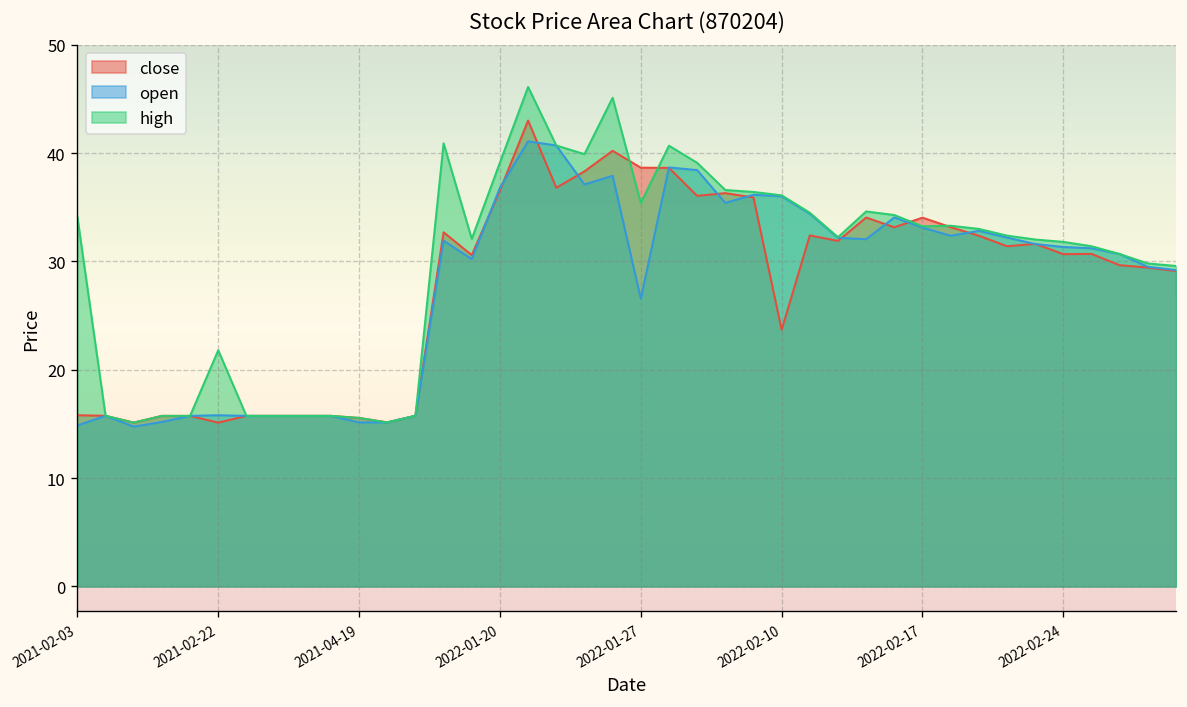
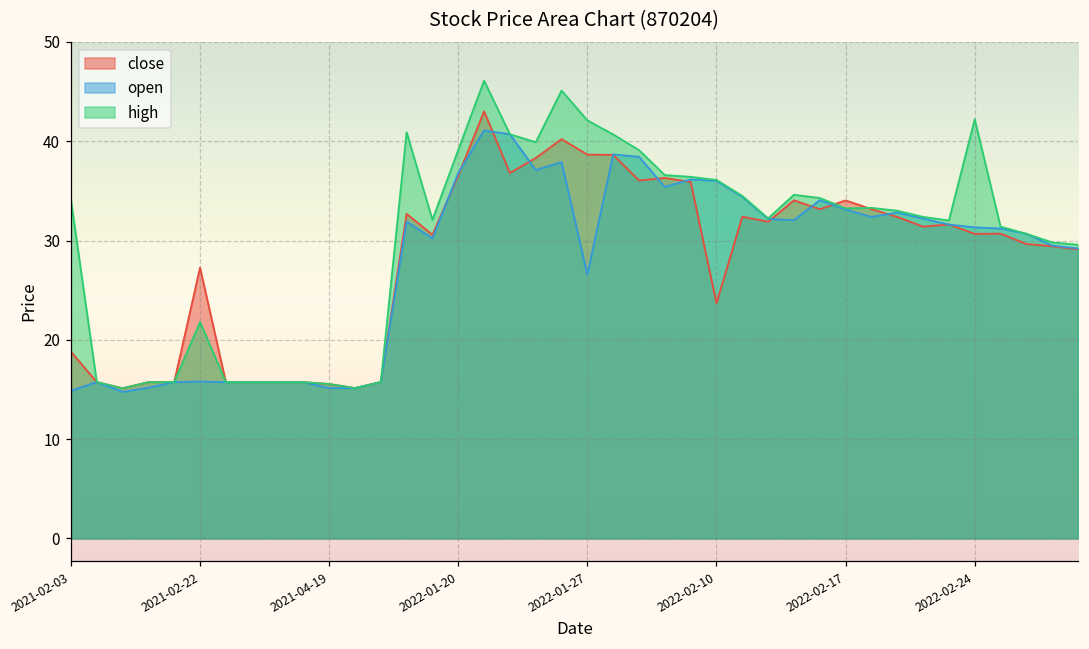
close, 2021-02-03: 16 -> 19
close, 2021-02-22: 15 -> 27
high, 2022-01-27: 35 -> 42
high, 2022-02-24: 32 -> 42
